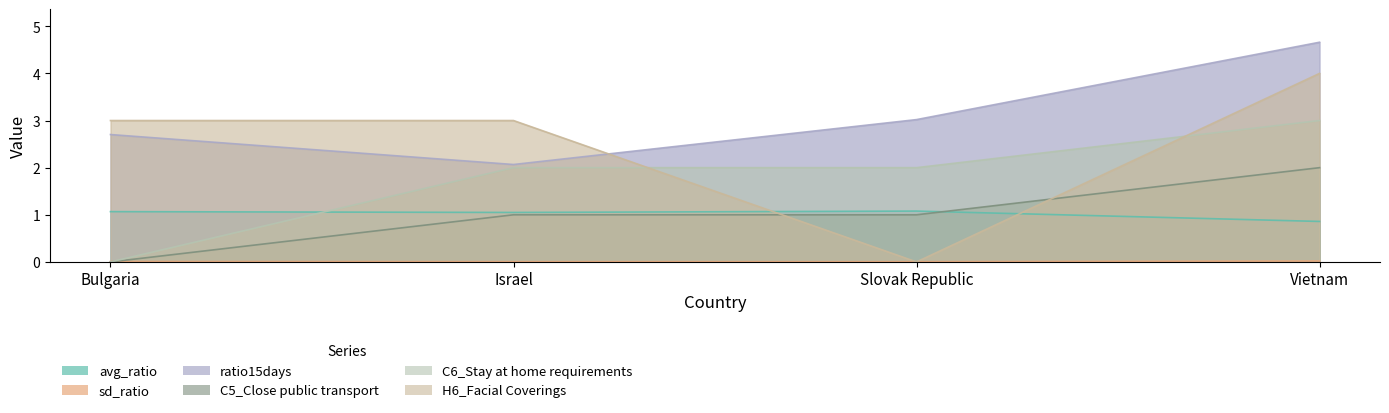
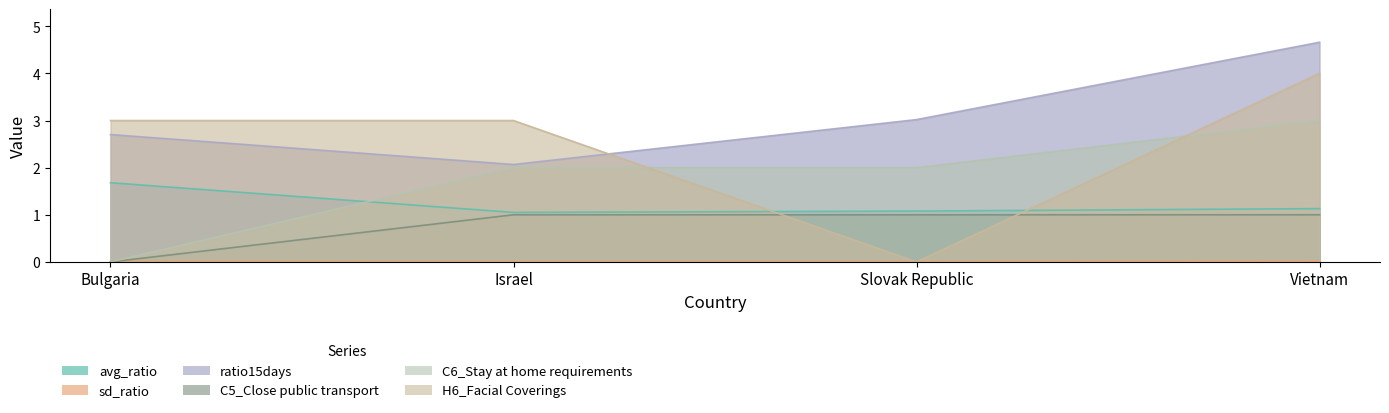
avg_ratio, Bulgaria: 1.1 -> 1.7
avg_ratio, Vietnam: 0.9 -> 1.1
C5_Close public transport, Vietnam: 2 -> 1
